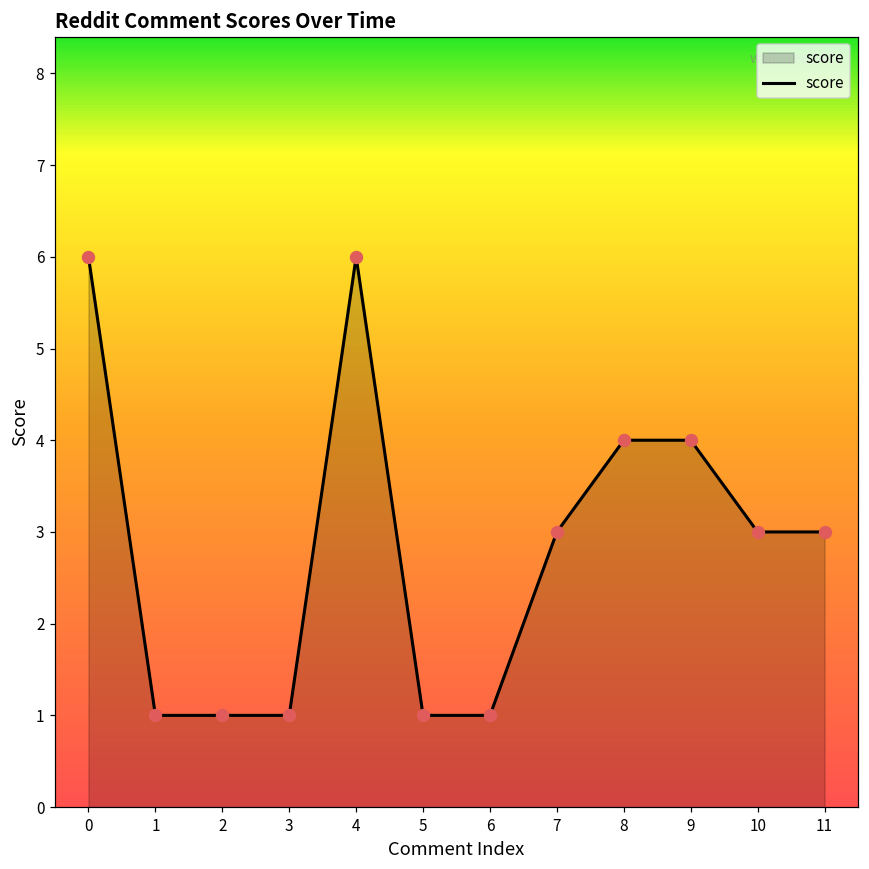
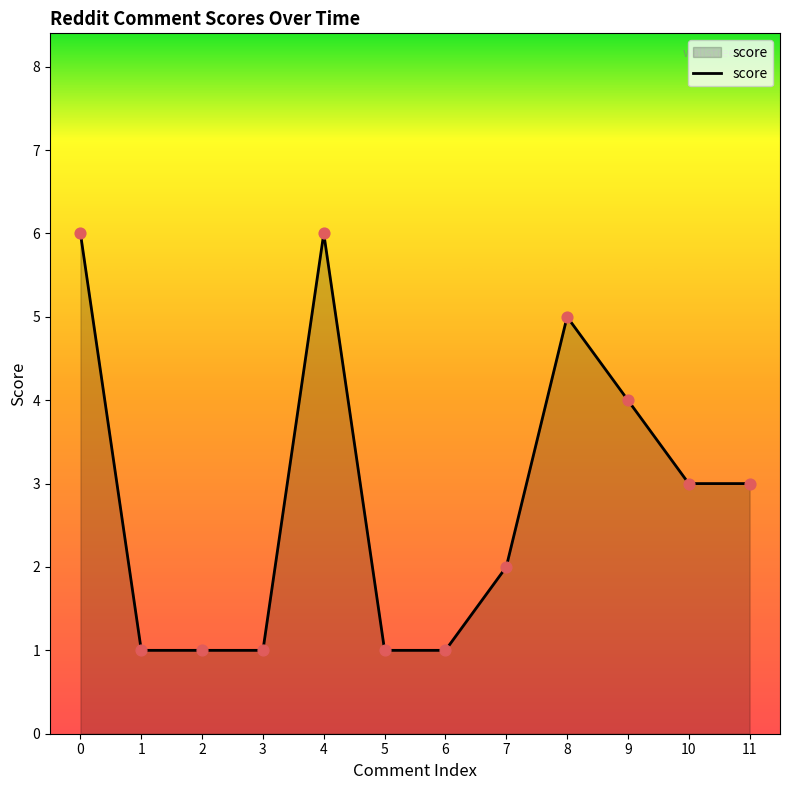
7: 3 -> 2
8: 4 -> 5
